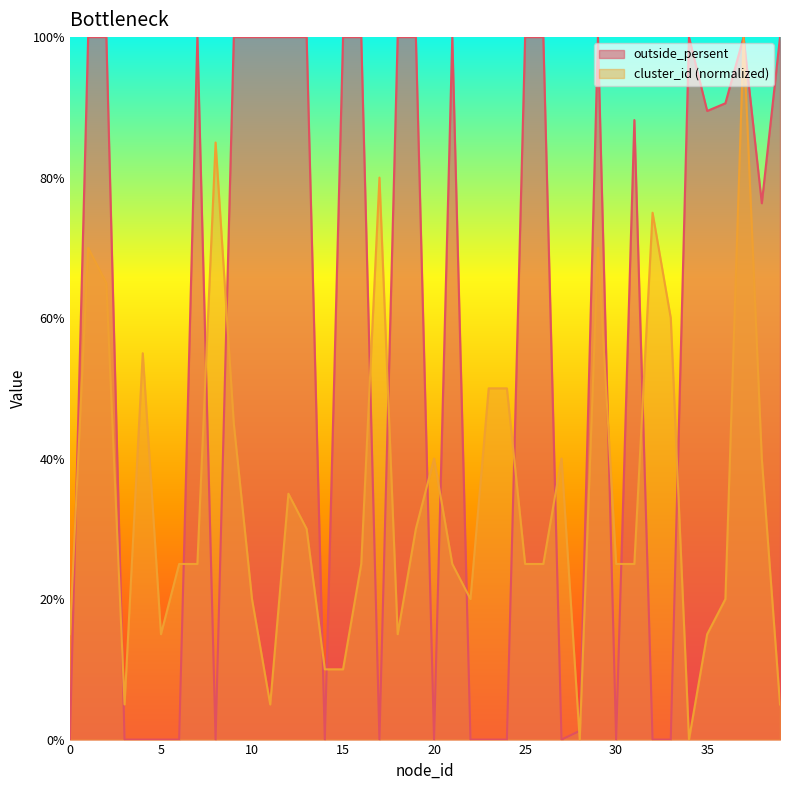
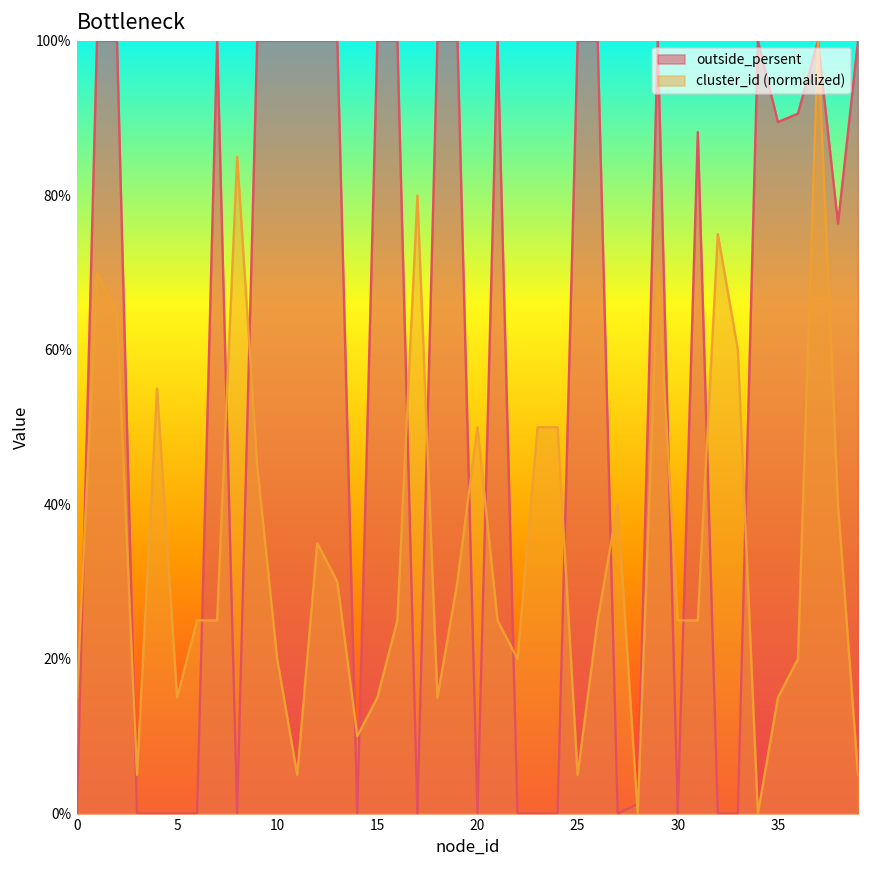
cluster_id (normalized), 15: 10% -> 15%
cluster_id (normalized), 20: 40% -> 50%
cluster_id (normalized), 25: 25% -> 5%
